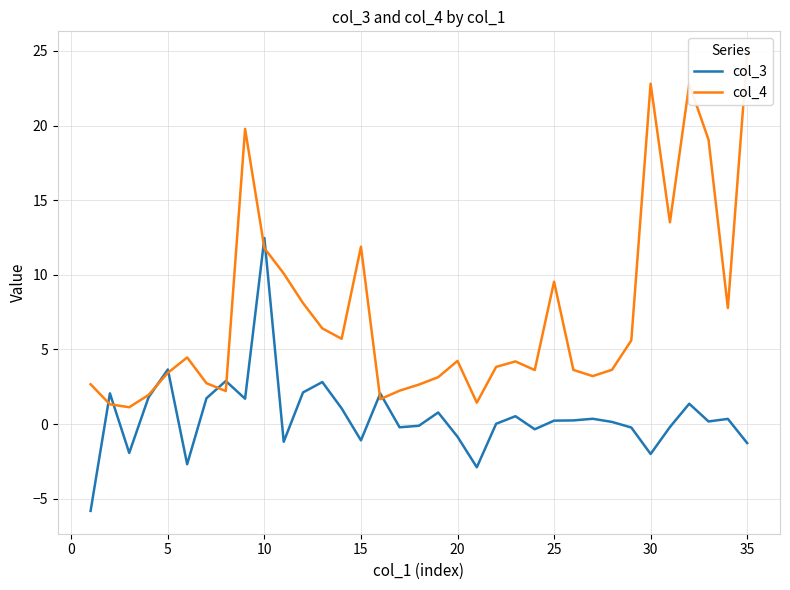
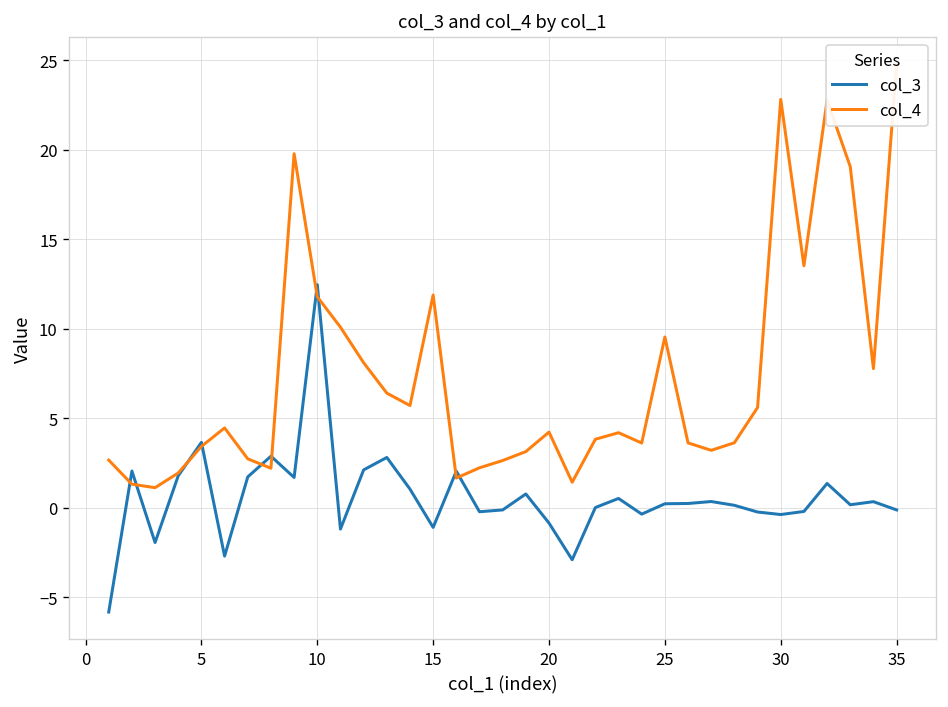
col_3, 30: -2.0 -> -0.4
col_3, 35: -1.3 -> -0.1
